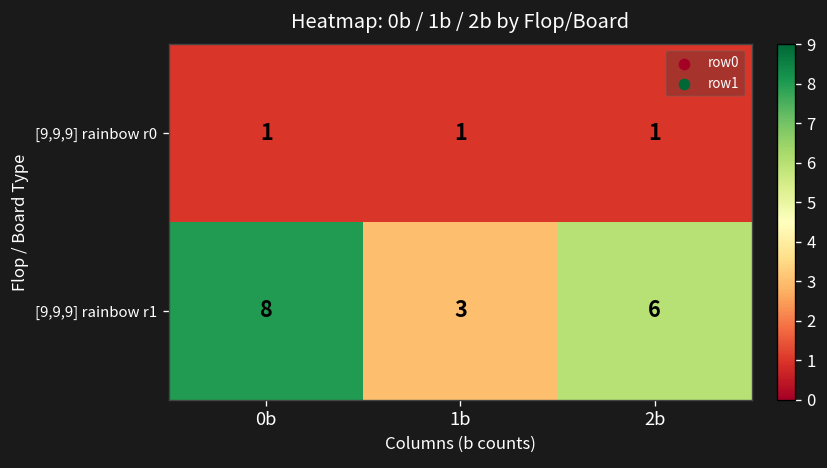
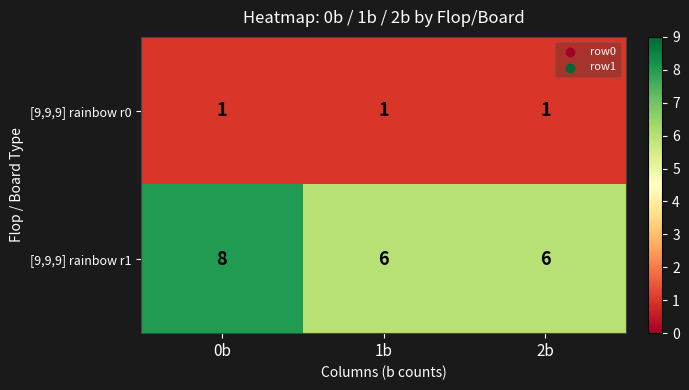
[9,9,9] rainbow r1, 1b: 3 -> 6
